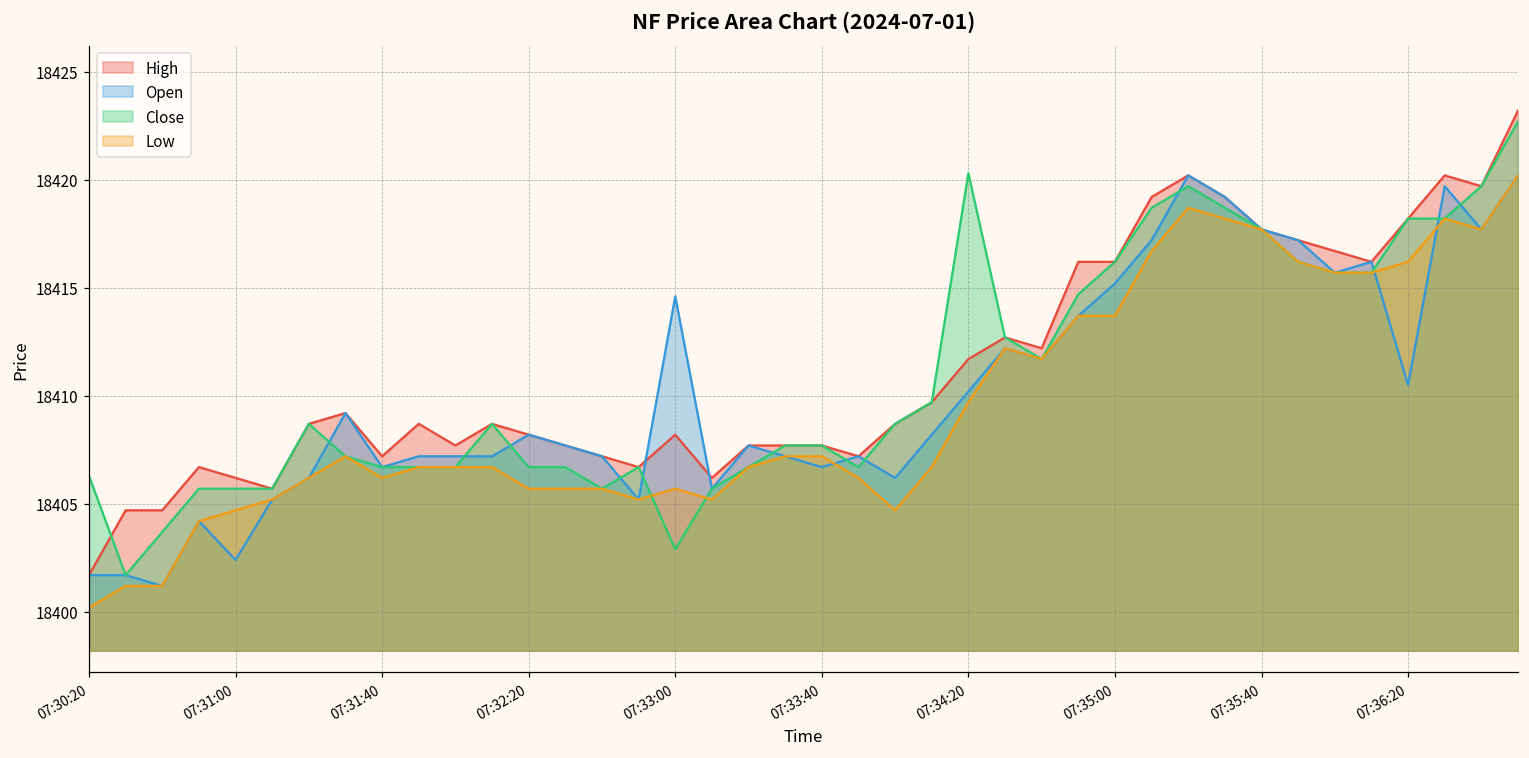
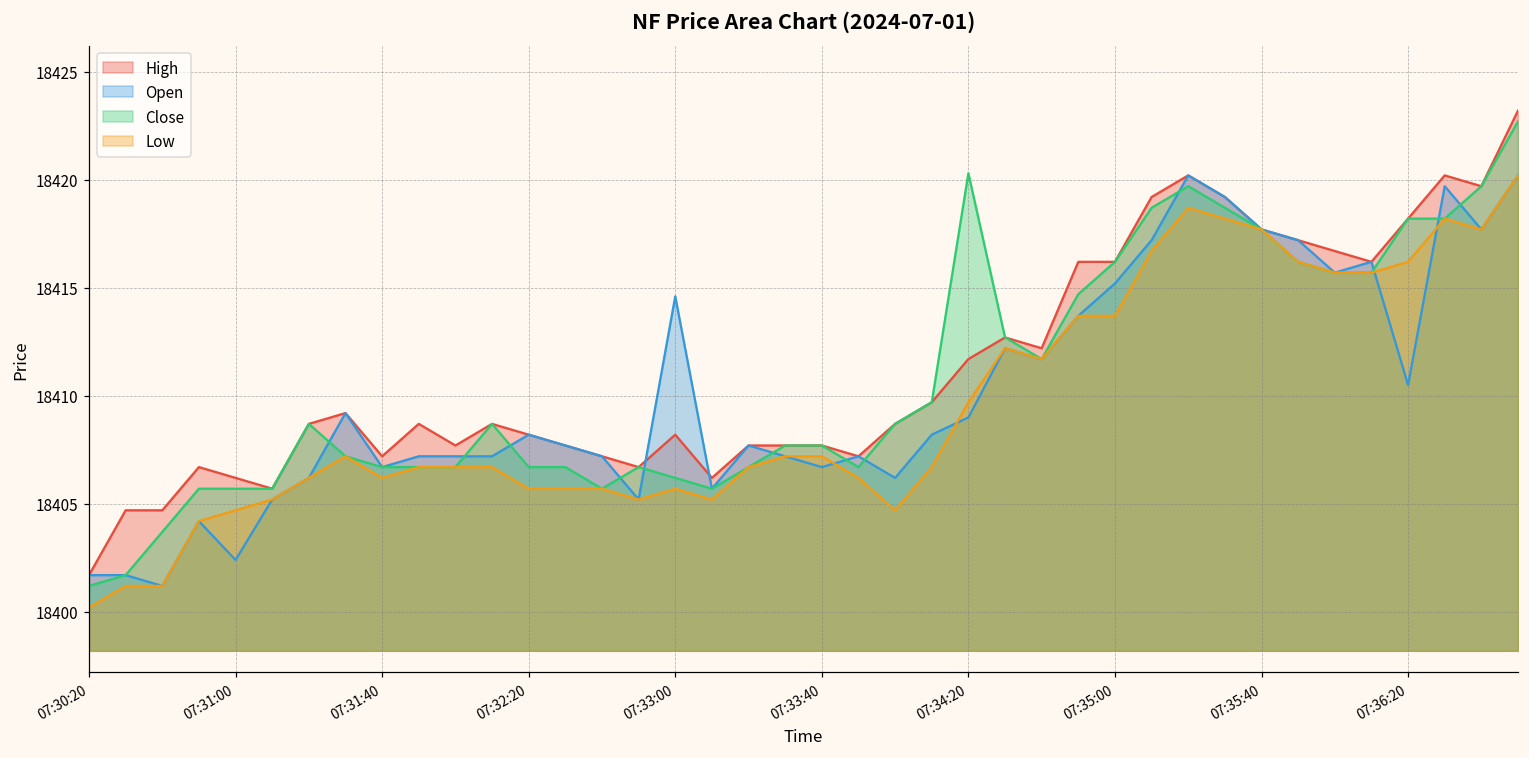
Close, 07:30:20: 18406.3 -> 18401.2
Close, 07:33:00: 18402.9 -> 18406.2
Open, 07:34:20: 18410.2 -> 18409.0
